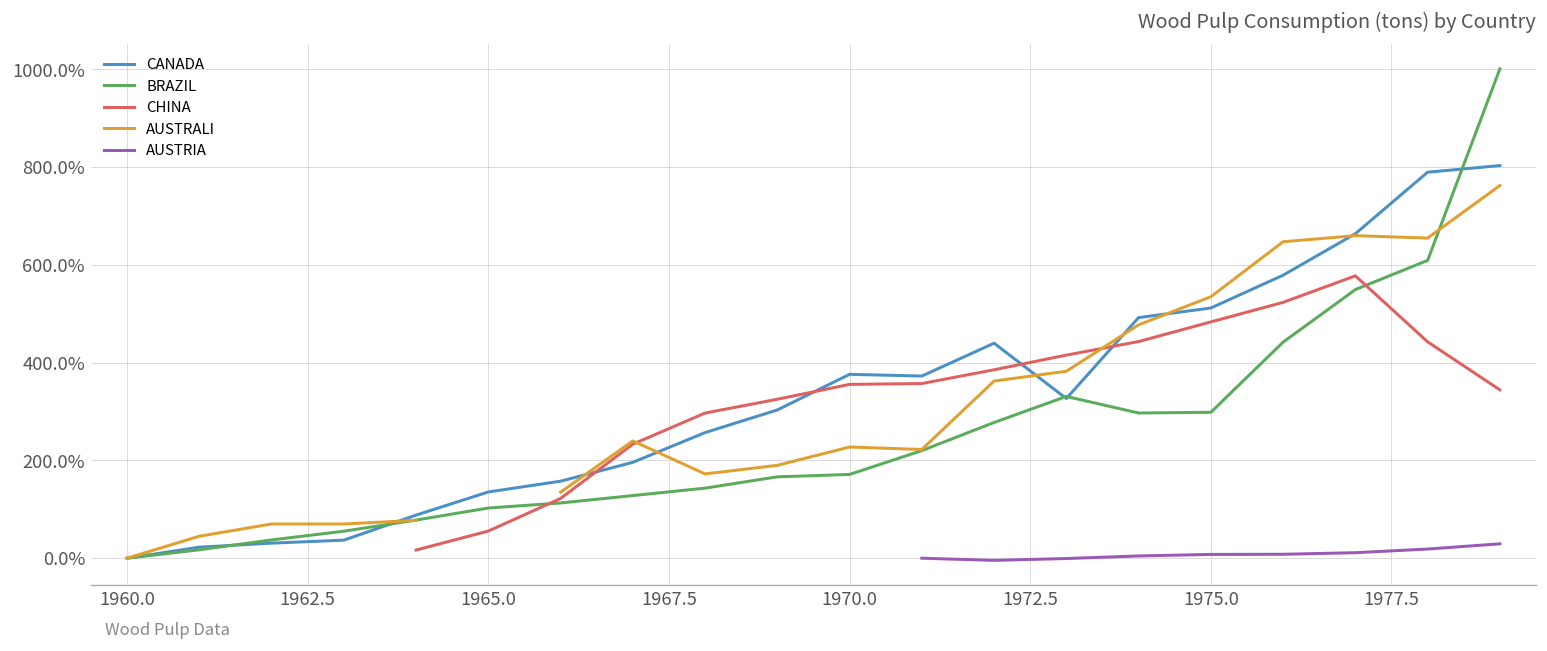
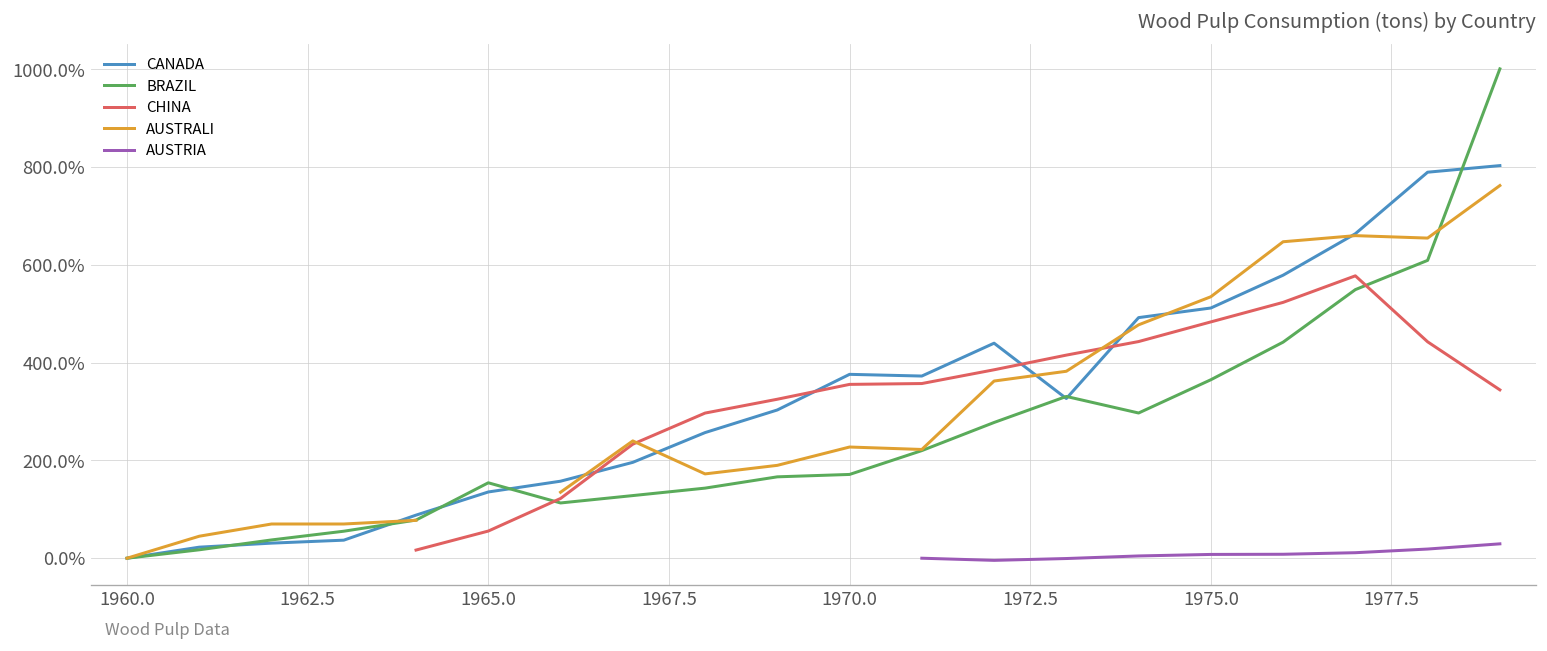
BRAZIL, 1965.0: 100% -> 150%
BRAZIL, 1975.0: 300% -> 370%
